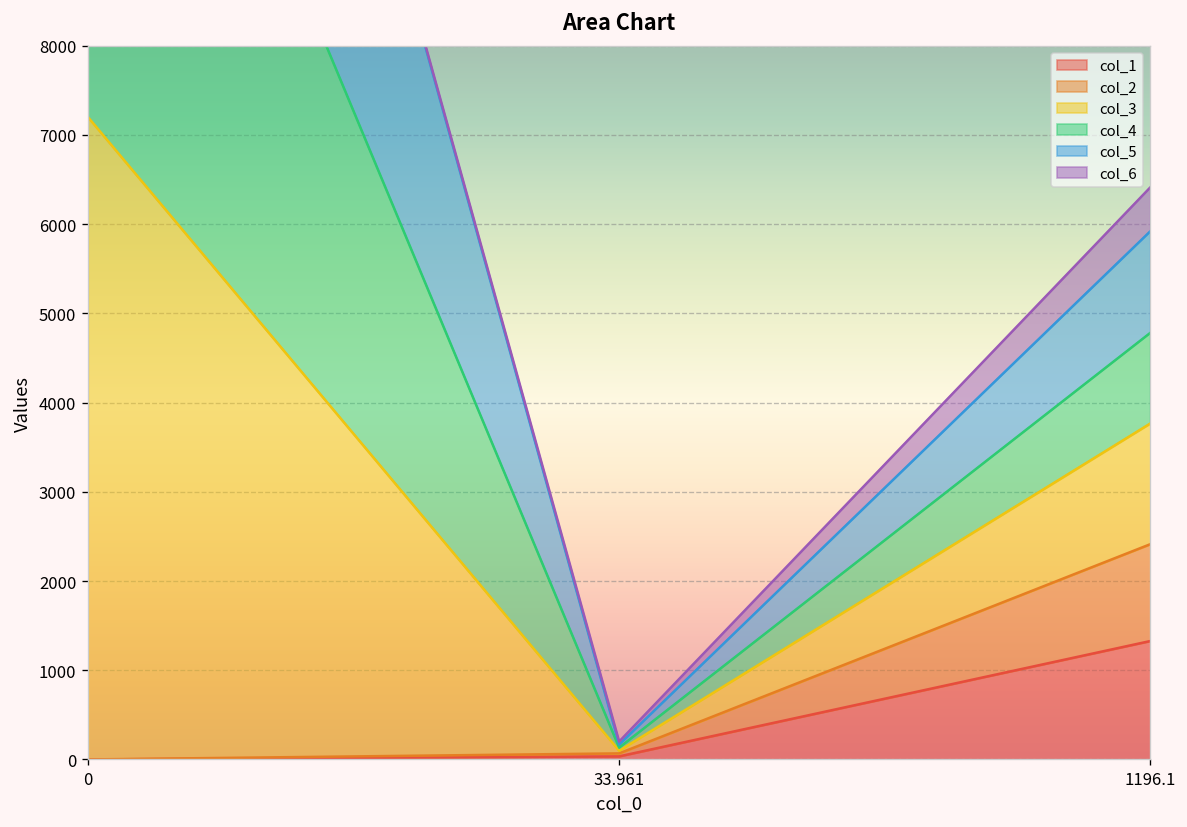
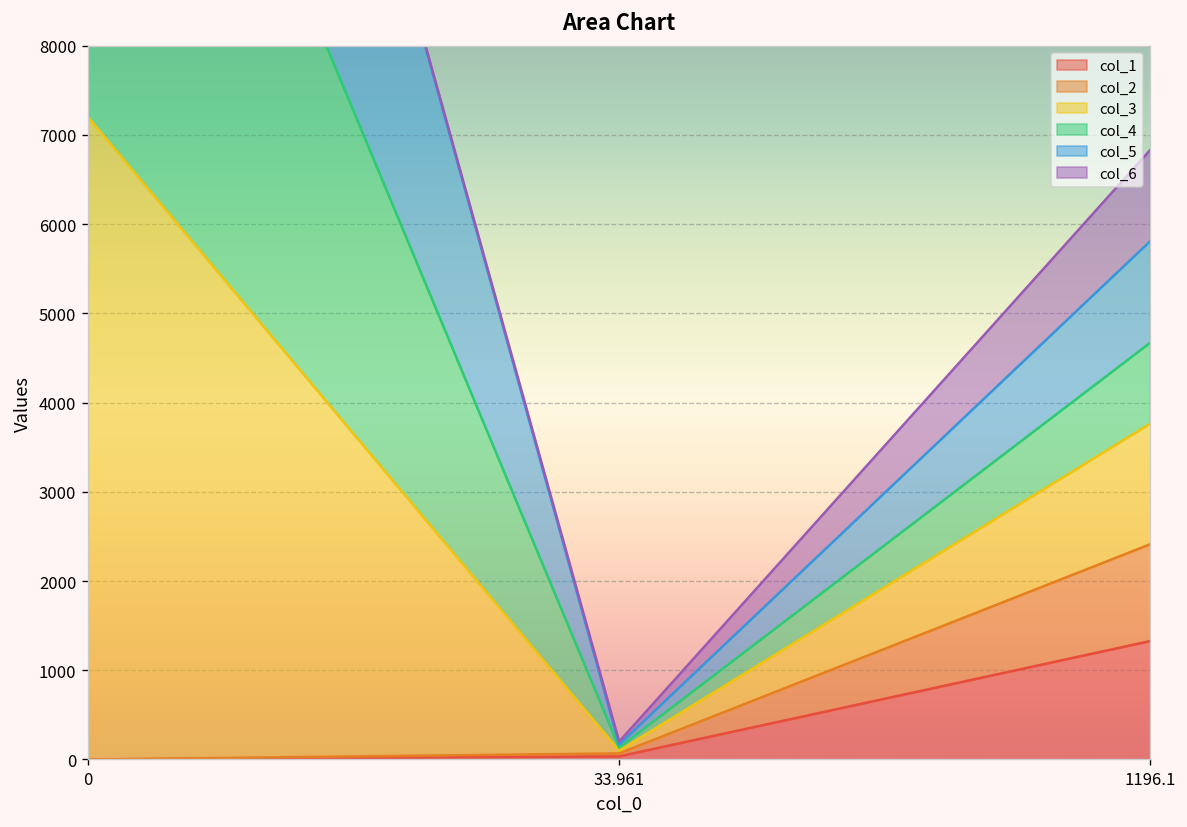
col_4, 1196.1: 1000 -> 900
col_6, 1196.1: 500 -> 1000
